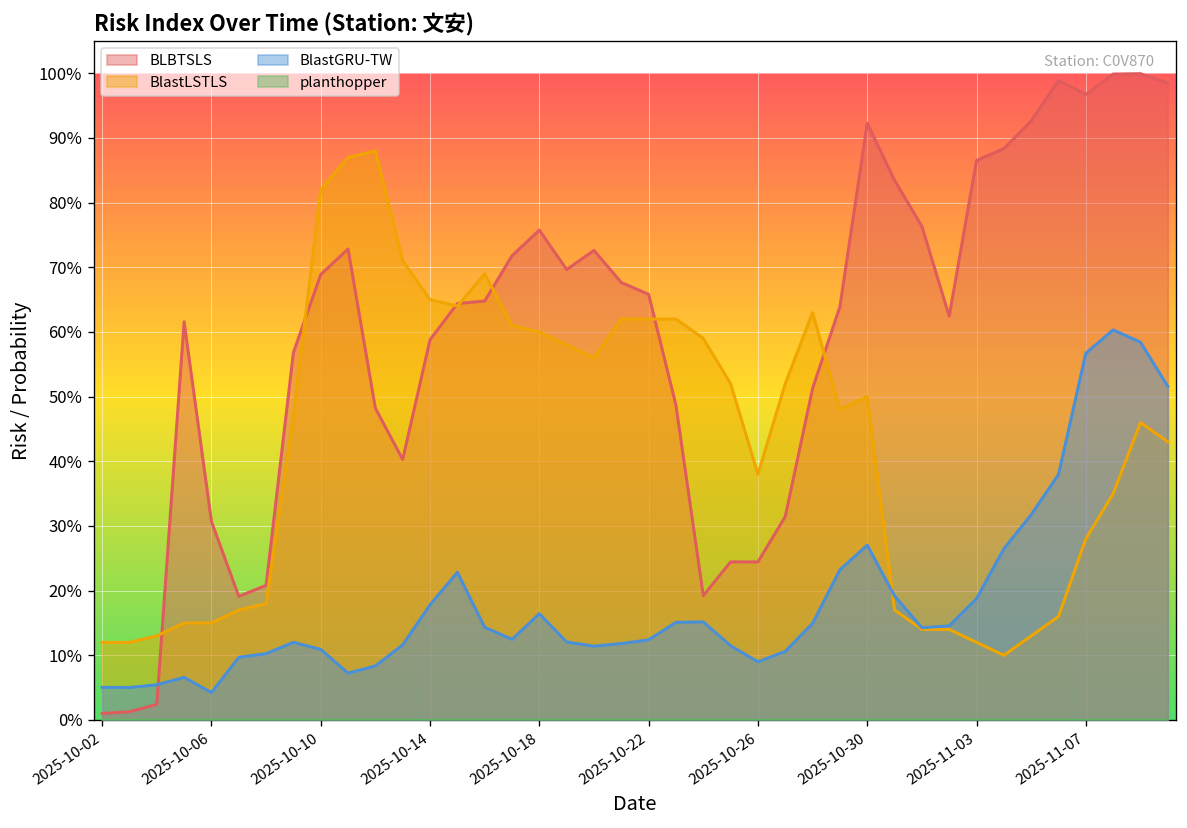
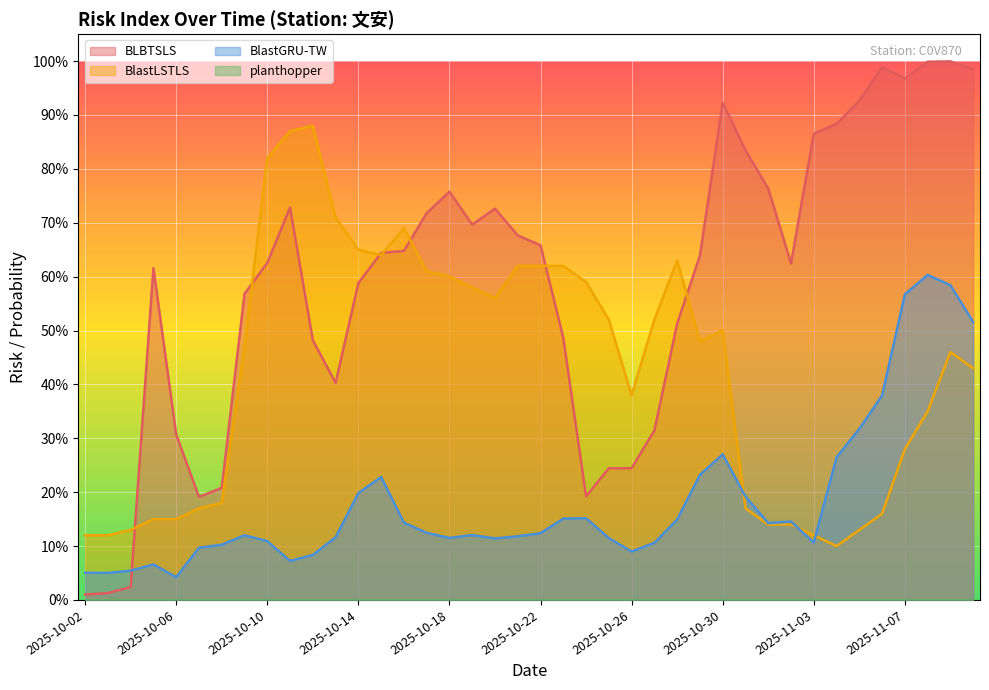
BLBTSLS, 2025-10-10: 69% -> 63%
BlastGRU-TW, 2025-10-14: 18% -> 20%
BlastGRU-TW, 2025-10-18: 16% -> 12%
BlastGRU-TW, 2025-11-03: 19% -> 11%
